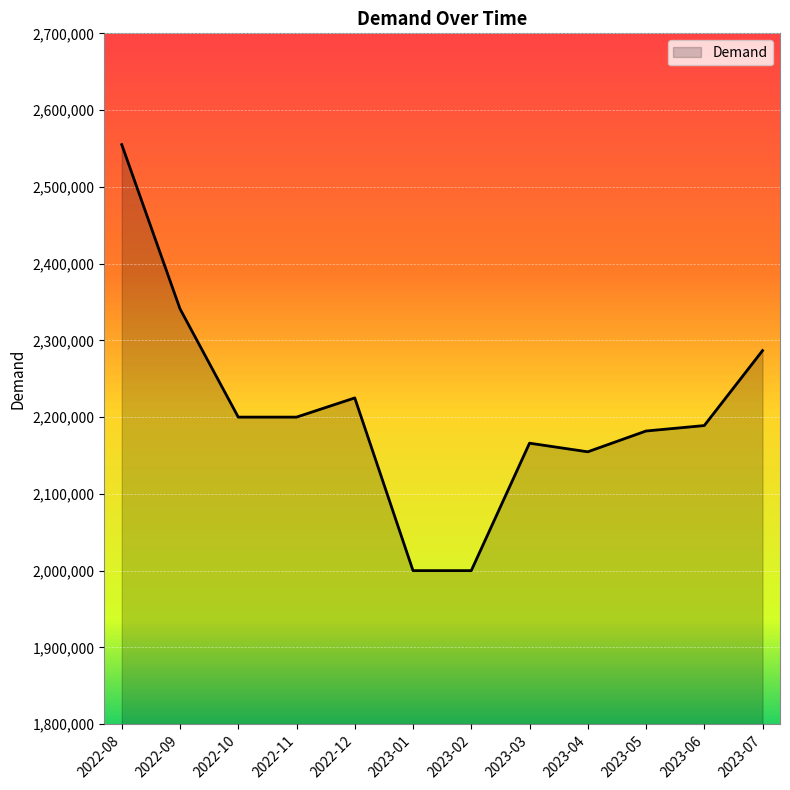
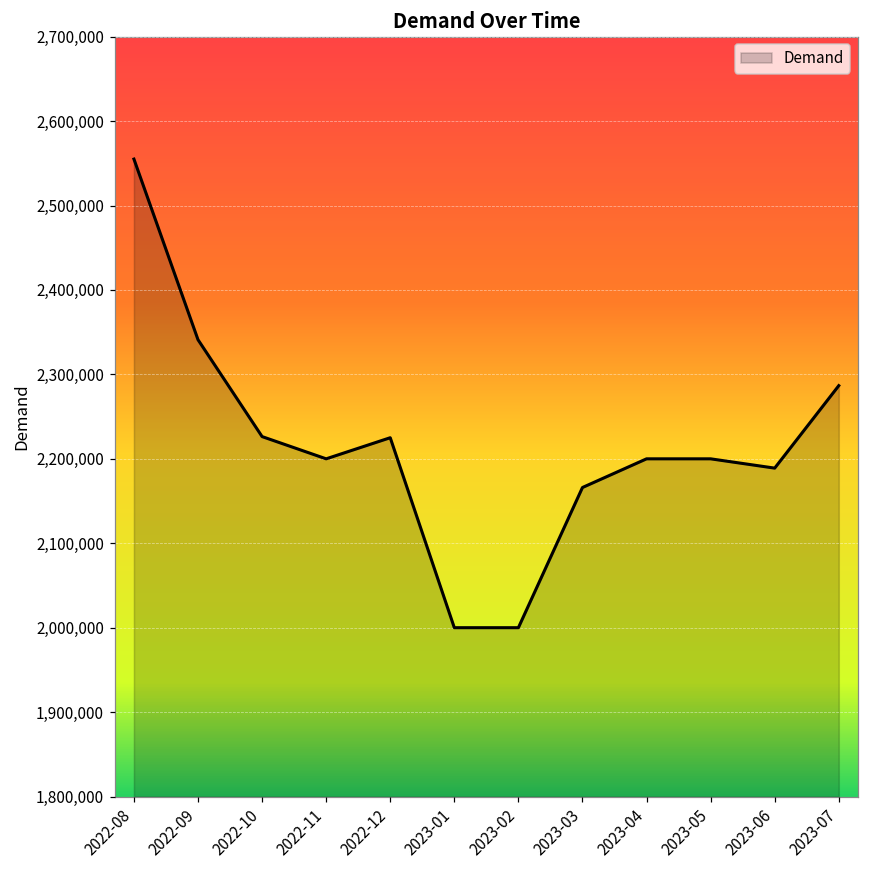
2022-10: 2,200,000 -> 2,230,000
2023-04: 2,150,000 -> 2,200,000
2023-05: 2,180,000 -> 2,200,000
